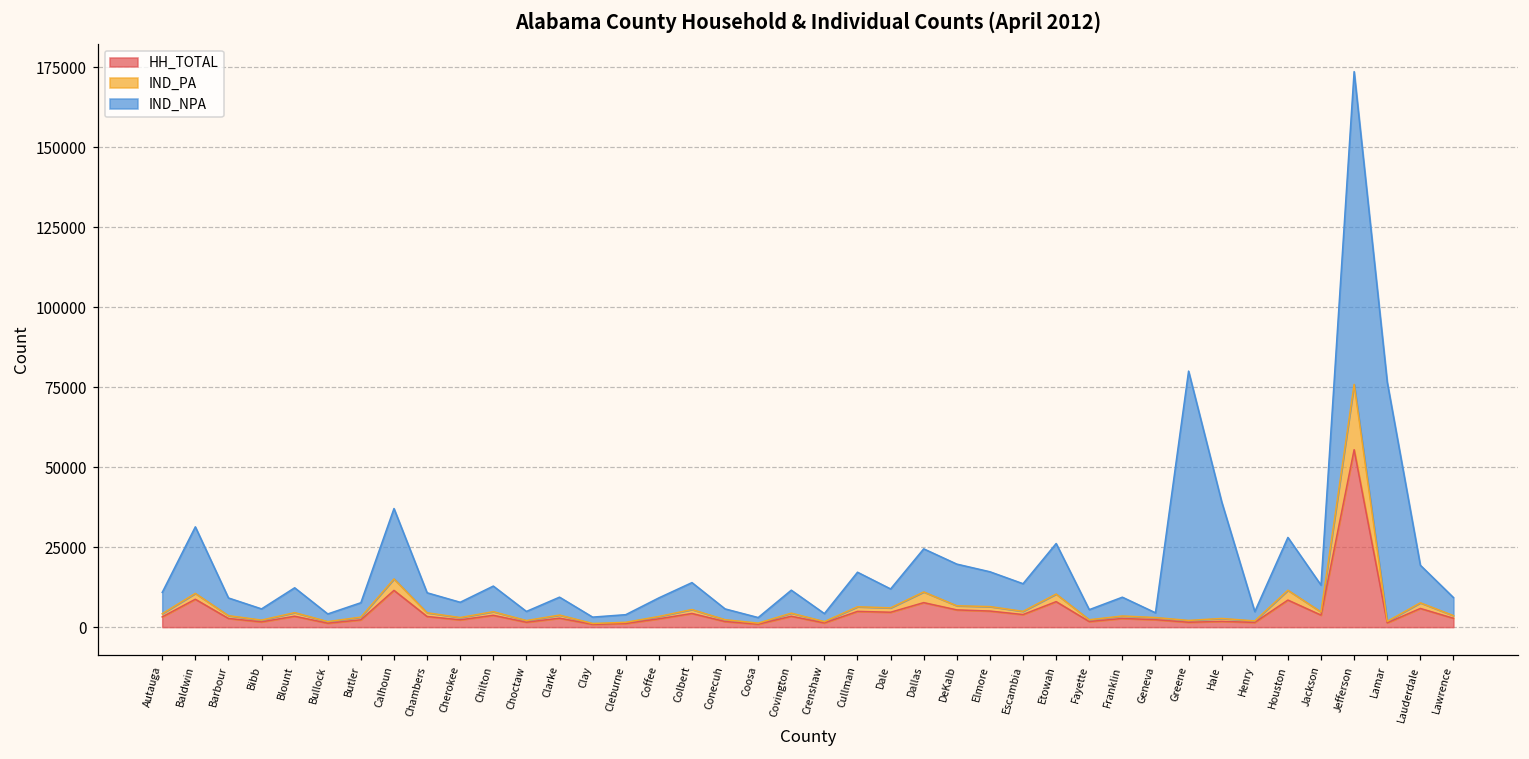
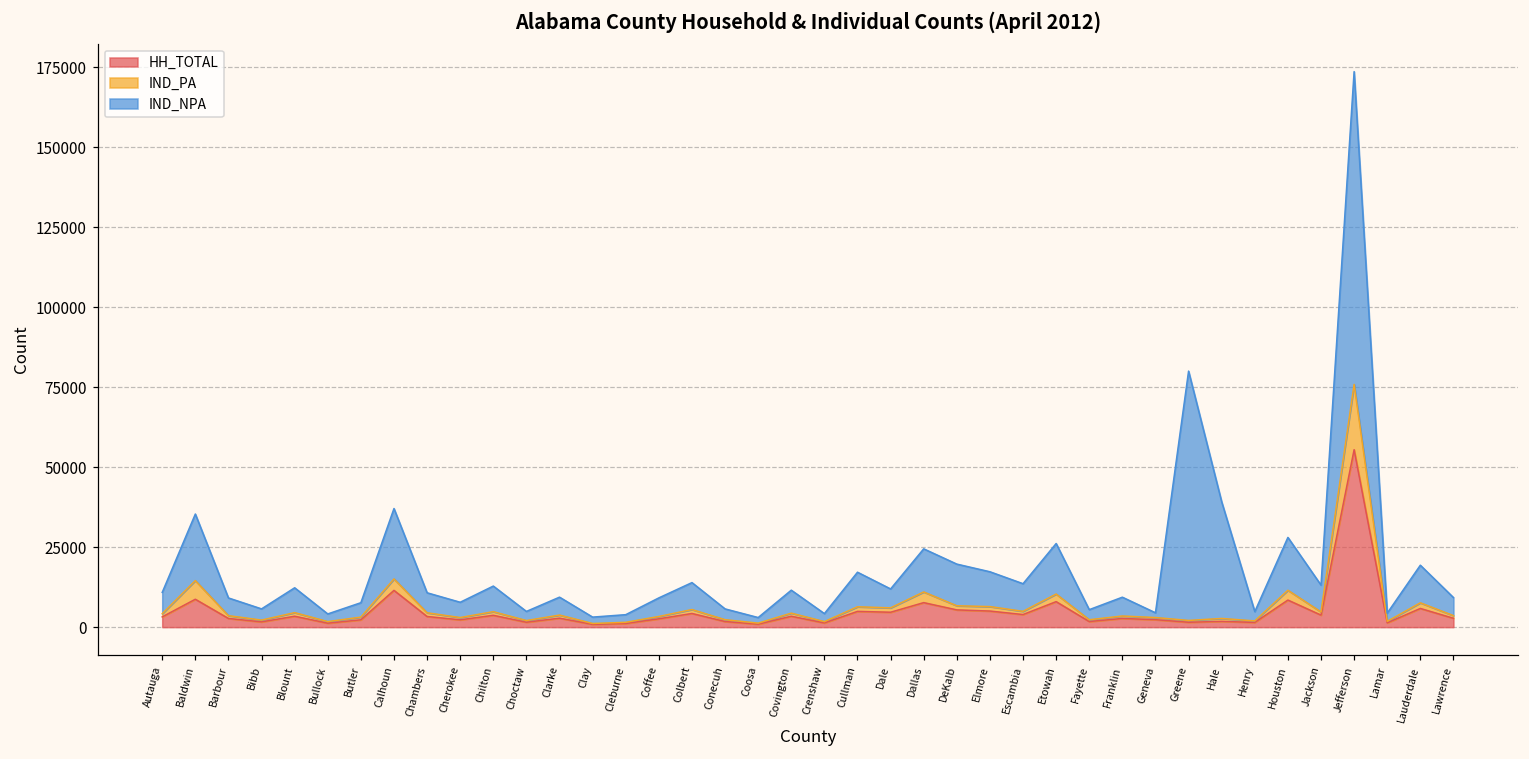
IND_PA, Baldwin: 2000 -> 6000
IND_NPA, Lamar: 75000 -> 3000
